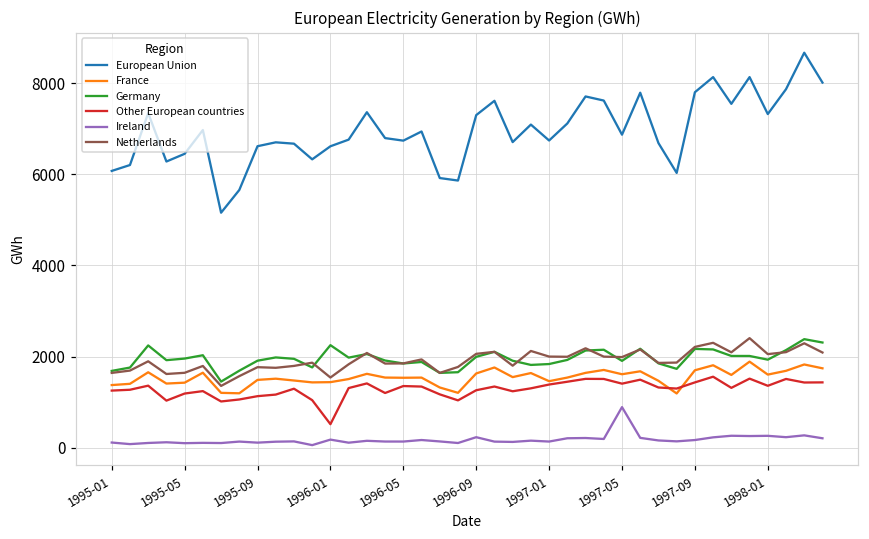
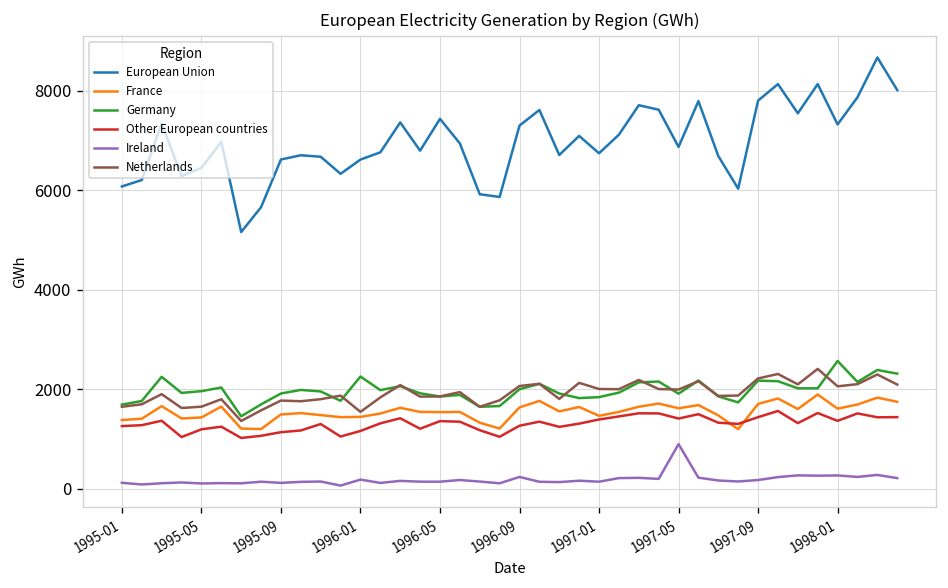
Other European countries, 1996-01: 500 -> 1200
European Union, 1996-05: 6700 -> 7400
Germany, 1998-01: 1900 -> 2600
